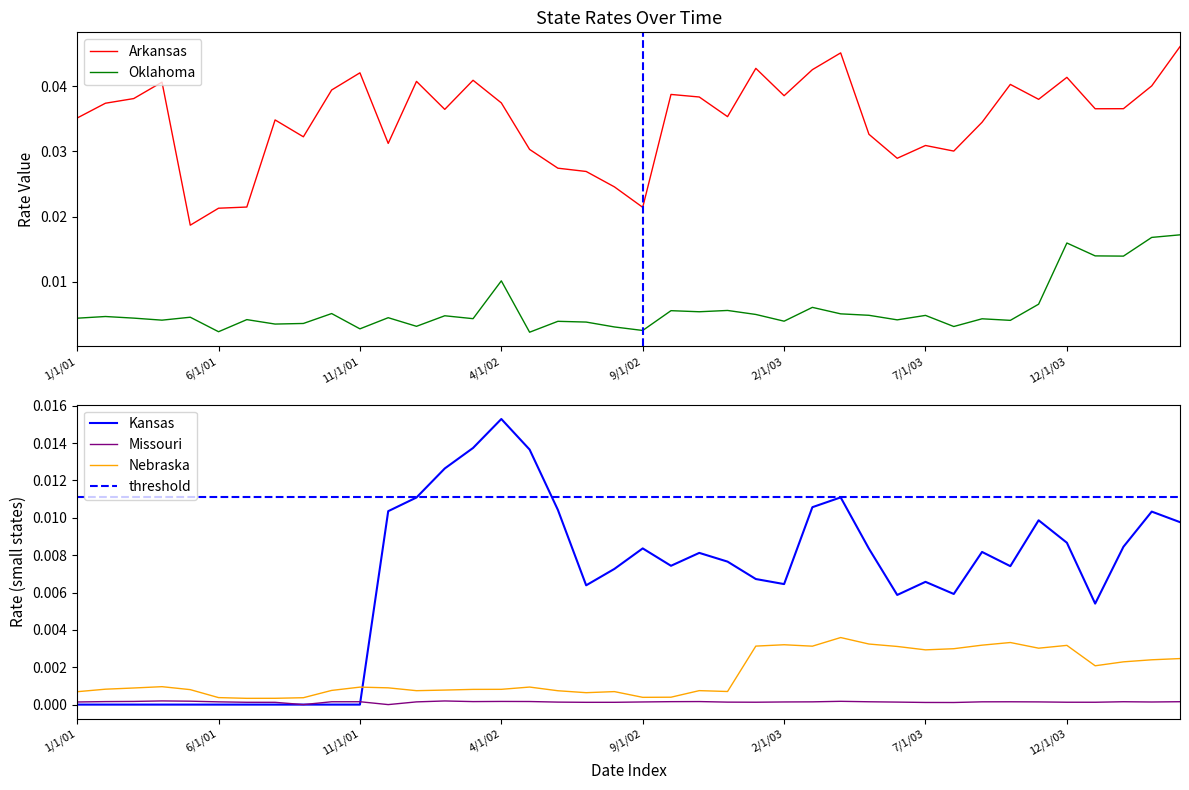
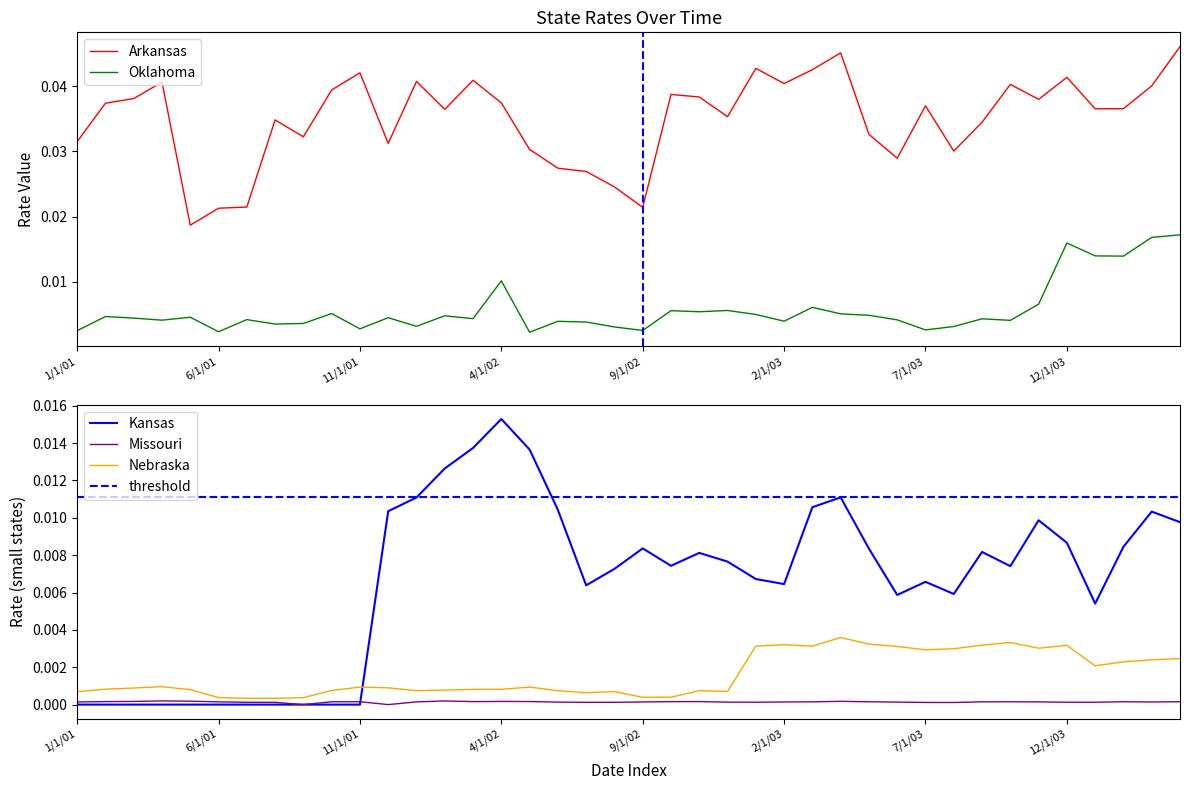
State Rates Over Time, Arkansas, 1/1/01: 0.035 -> 0.031
State Rates Over Time, Oklahoma, 1/1/01: 0.004 -> 0.003
State Rates Over Time, Arkansas, 2/1/03: 0.039 -> 0.040
State Rates Over Time, Arkansas, 7/1/03: 0.031 -> 0.037
State Rates Over Time, Oklahoma, 7/1/03: 0.005 -> 0.003
